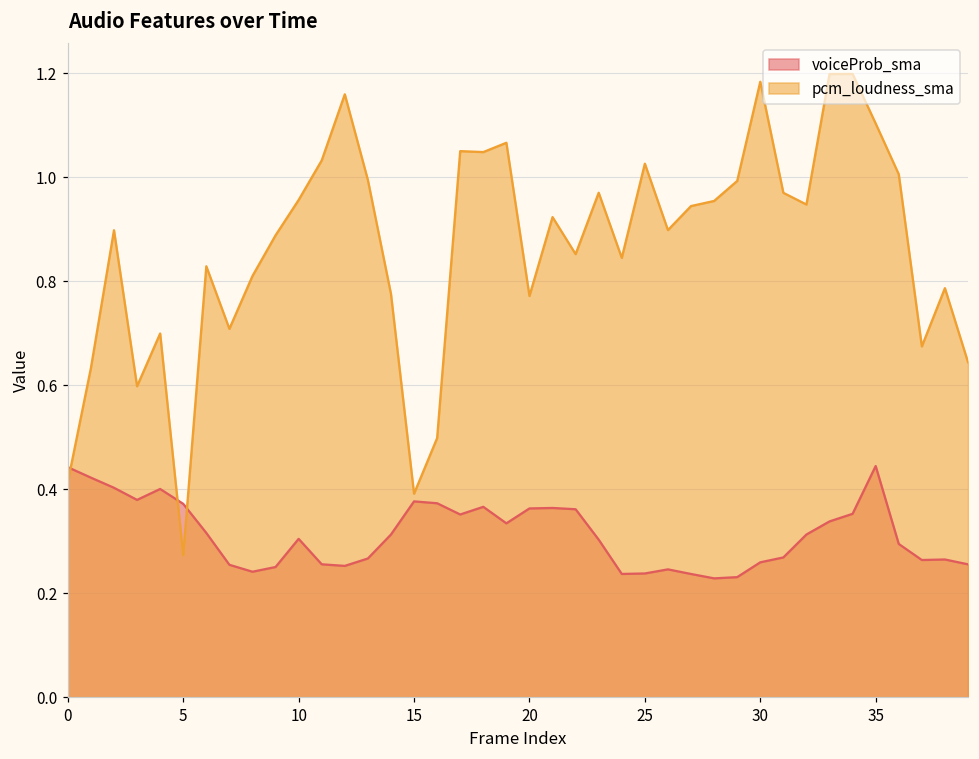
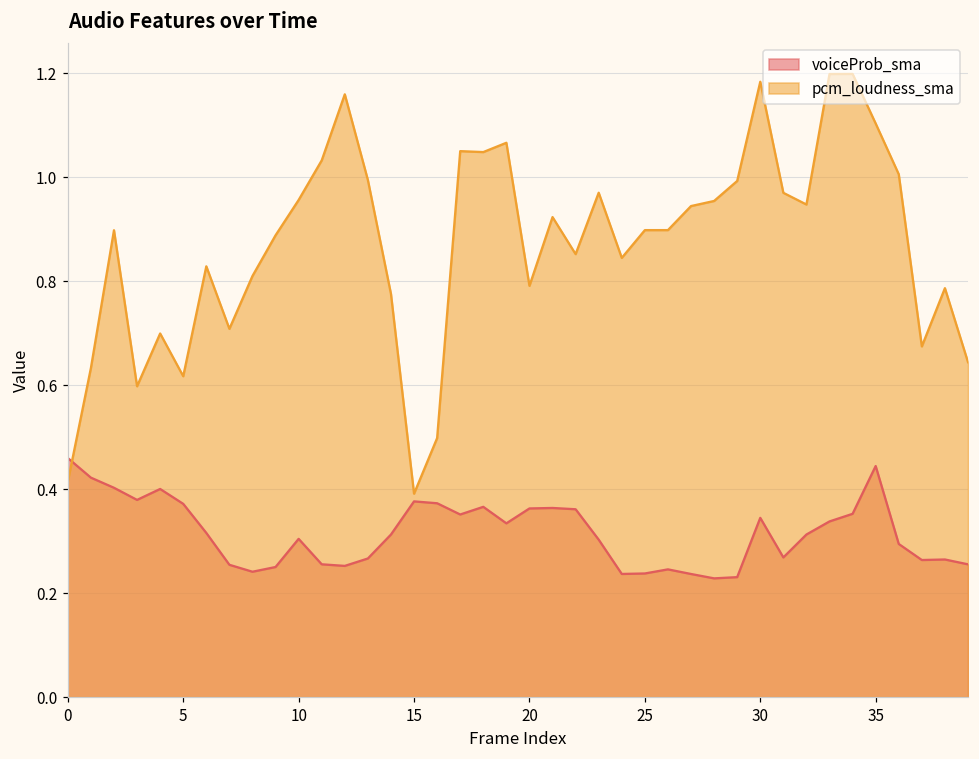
voiceProb_sma, 0: 0.44 -> 0.46
pcm_loudness_sma, 5: 0.27 -> 0.62
pcm_loudness_sma, 20: 0.77 -> 0.79
pcm_loudness_sma, 25: 1.03 -> 0.90
voiceProb_sma, 30: 0.26 -> 0.34
